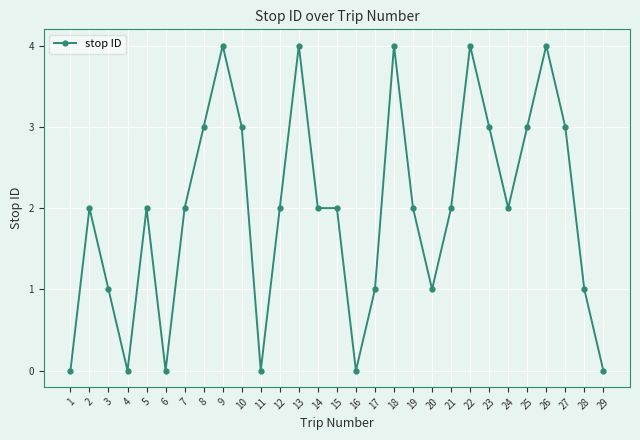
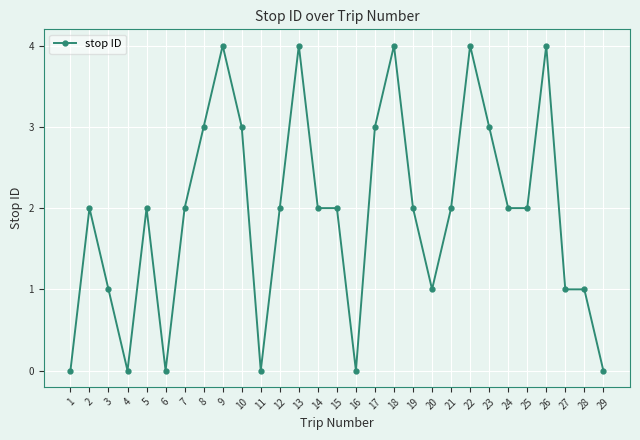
17: 1 -> 3
25: 3 -> 2
27: 3 -> 1
